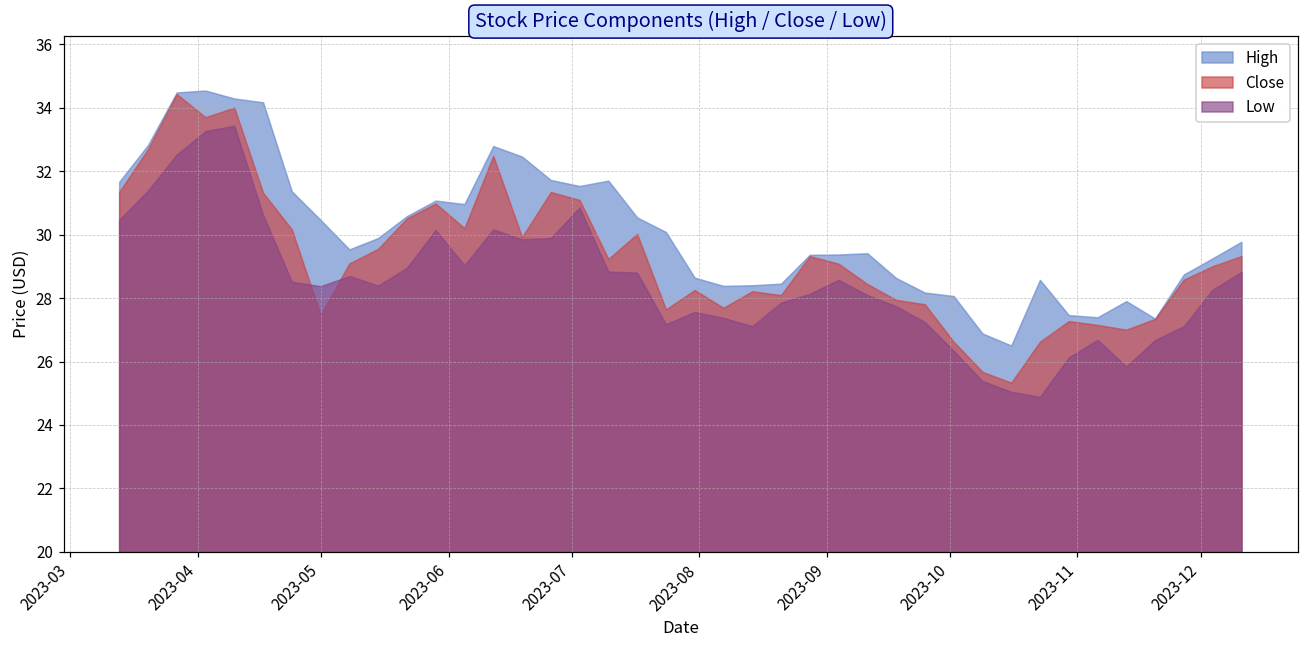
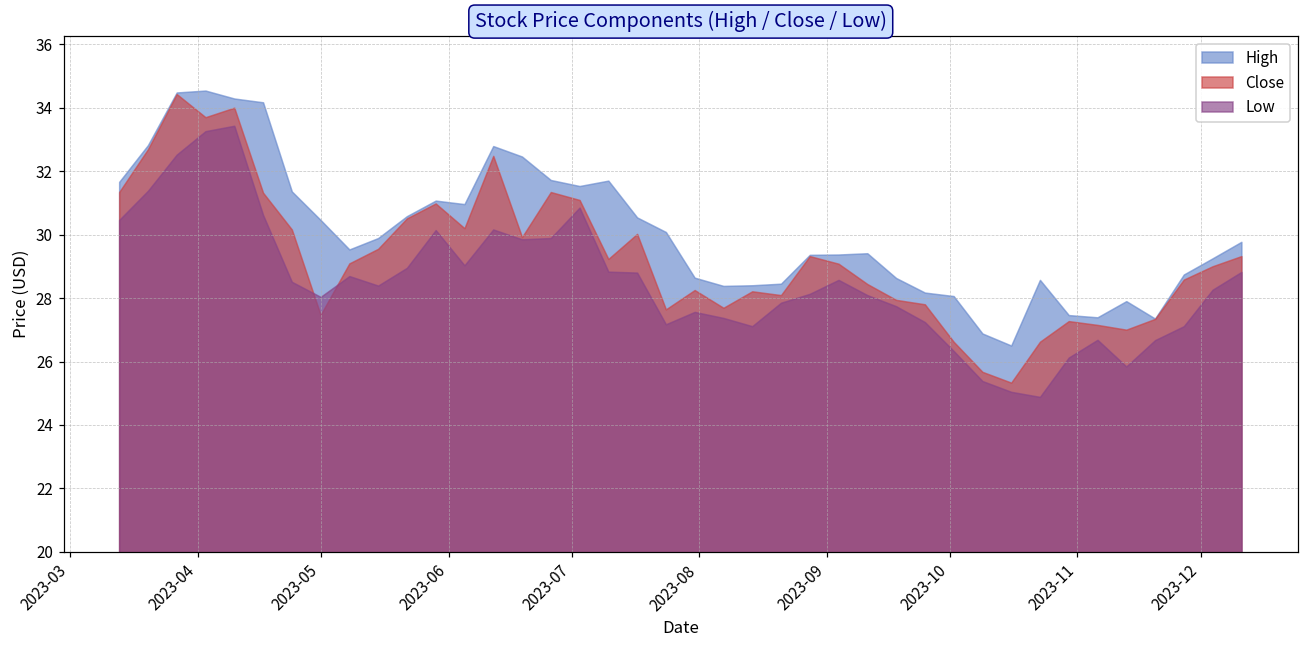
Low, 2023-05: 28.4 -> 28.0
